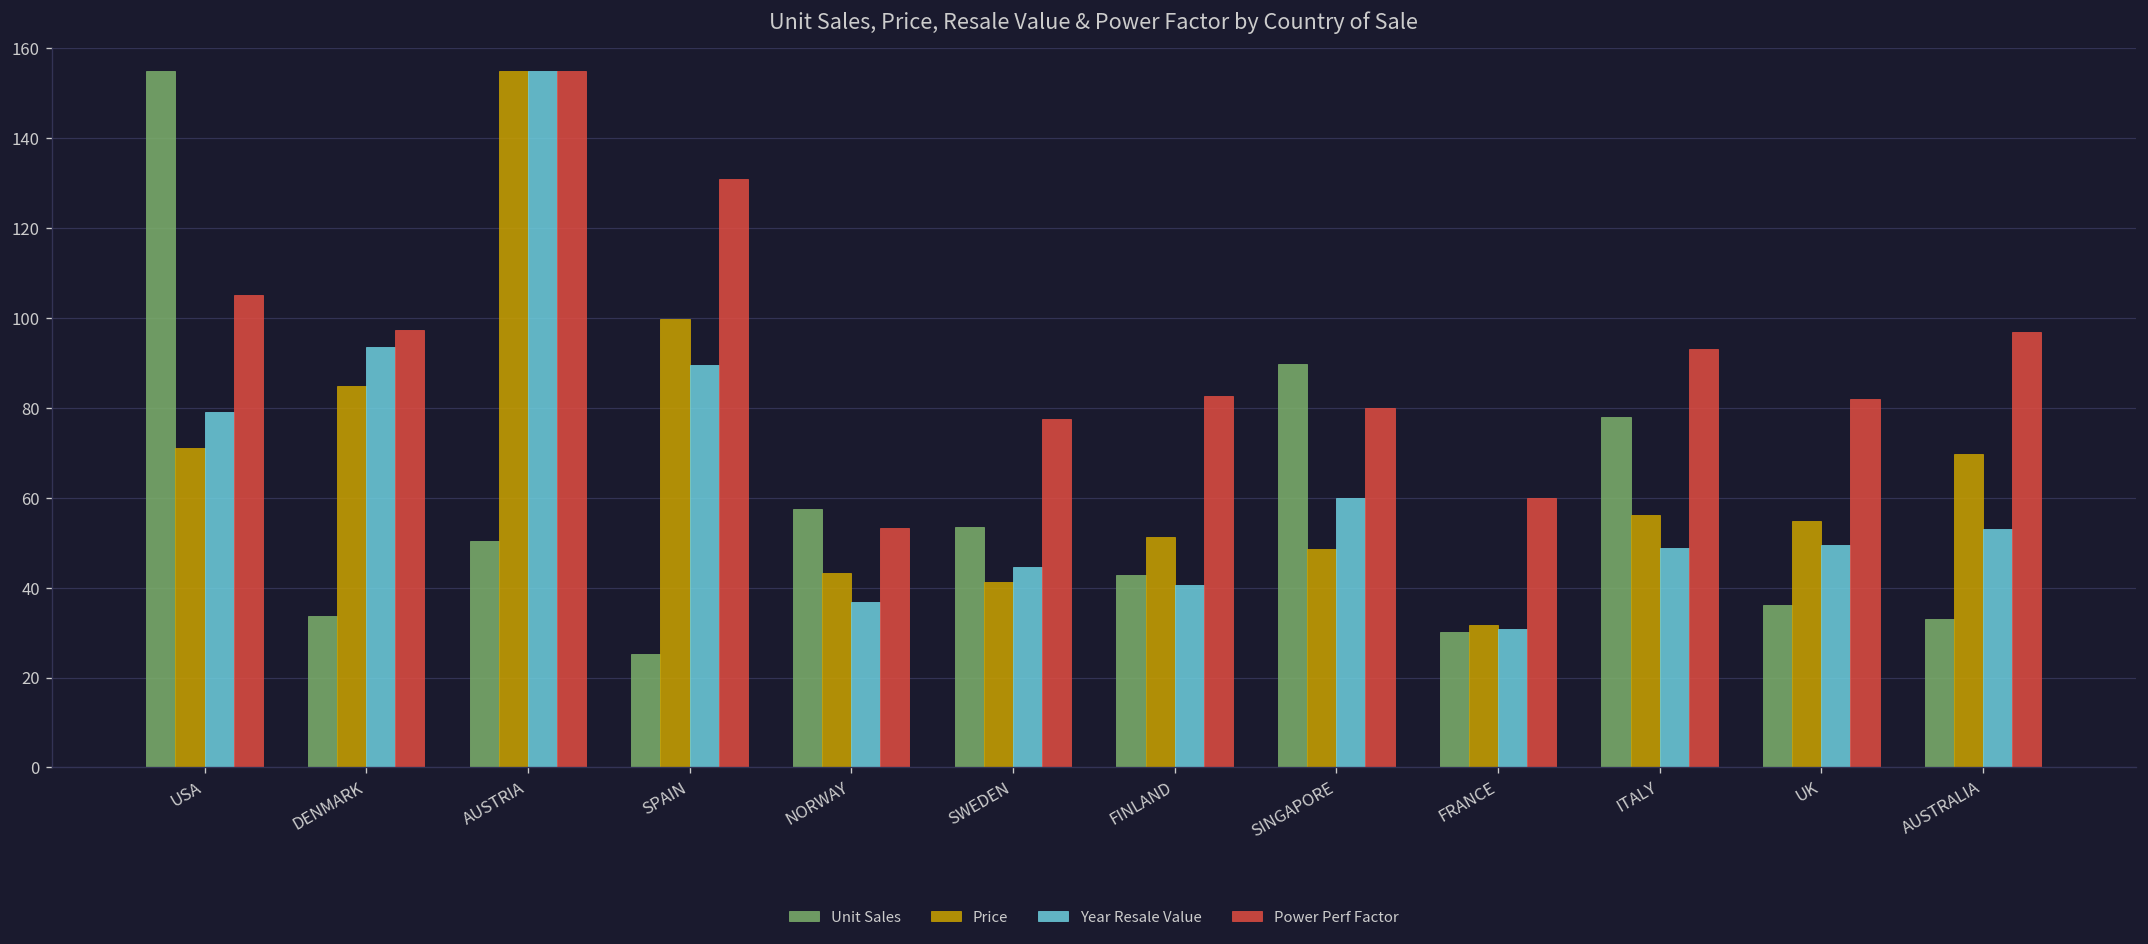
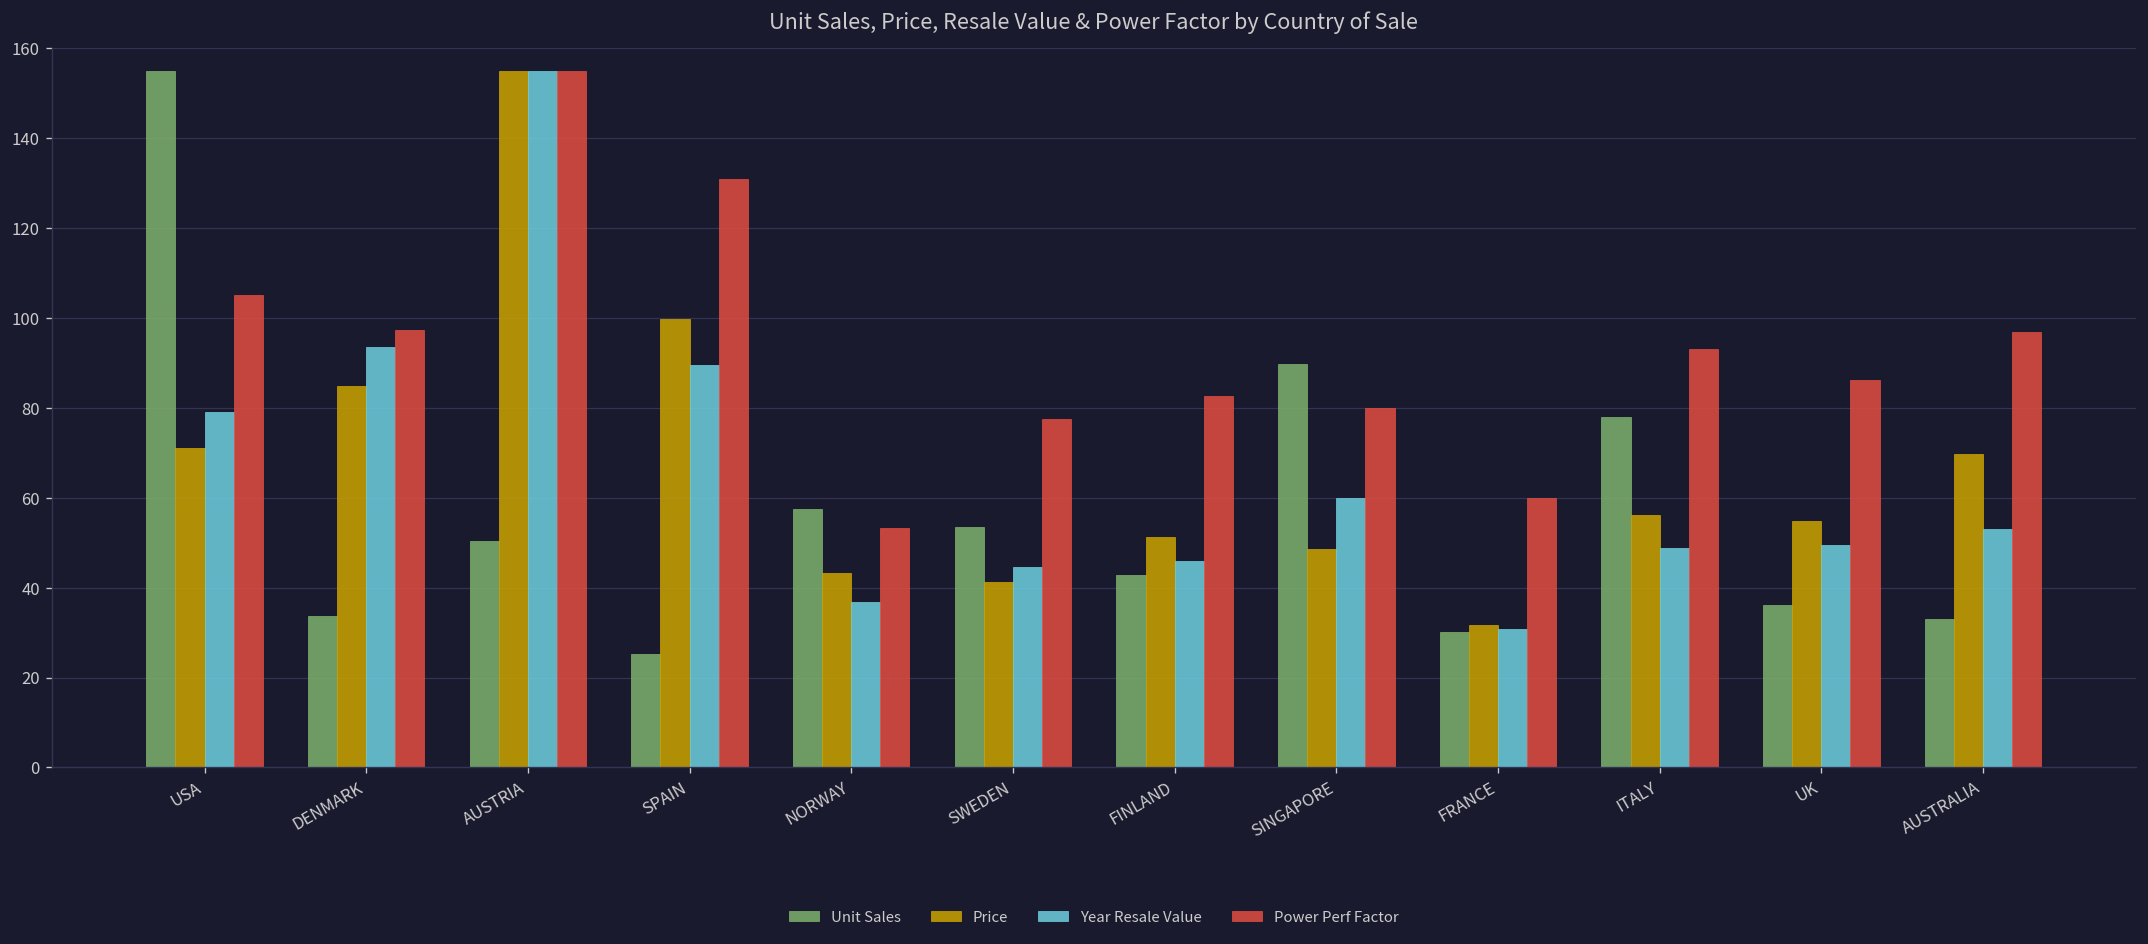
Year Resale Value, FINLAND: 41 -> 46
Power Perf Factor, UK: 82 -> 86
